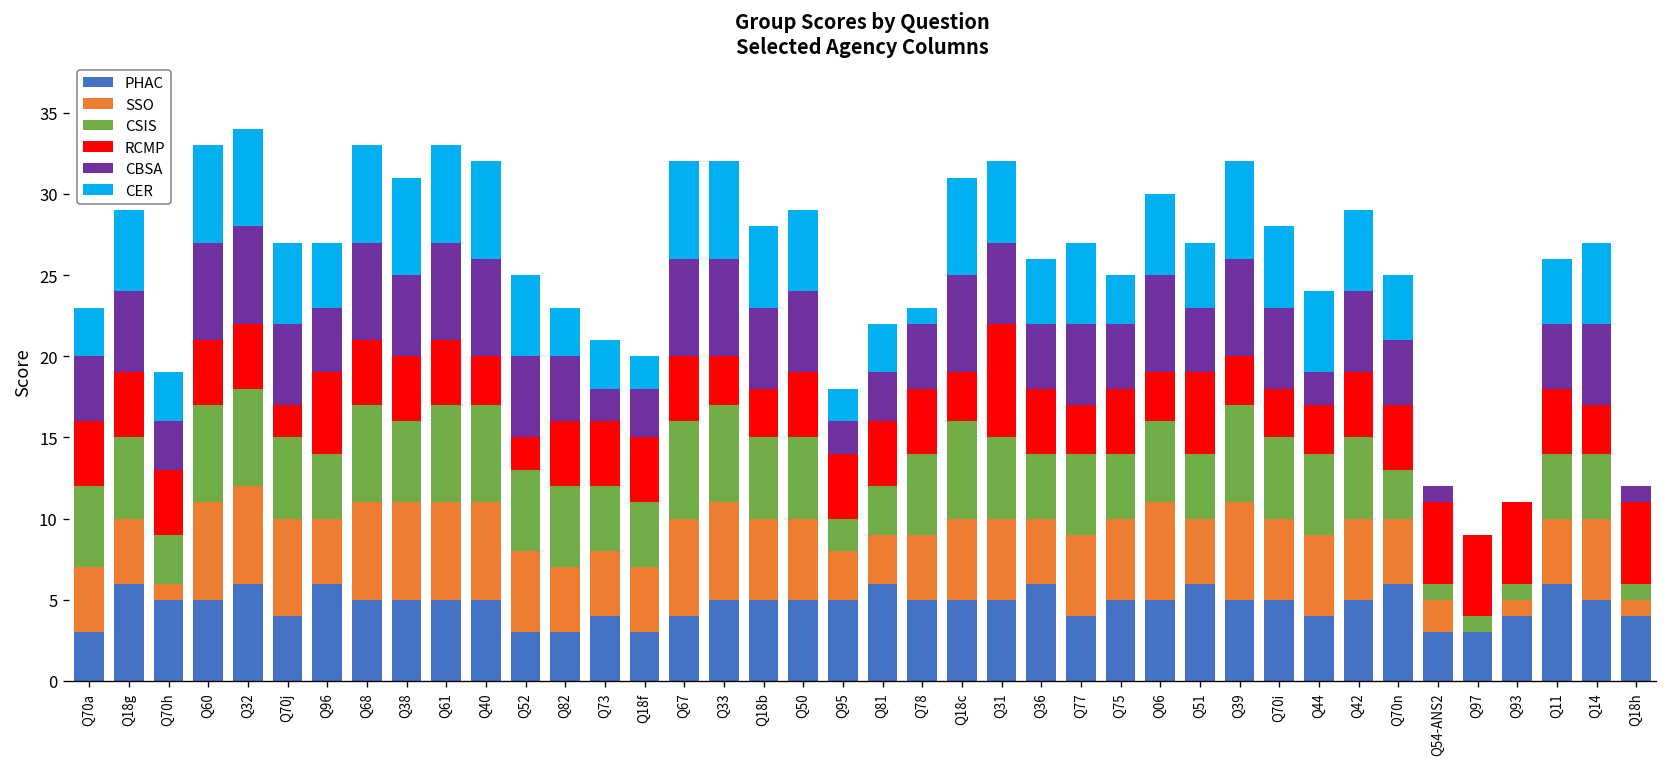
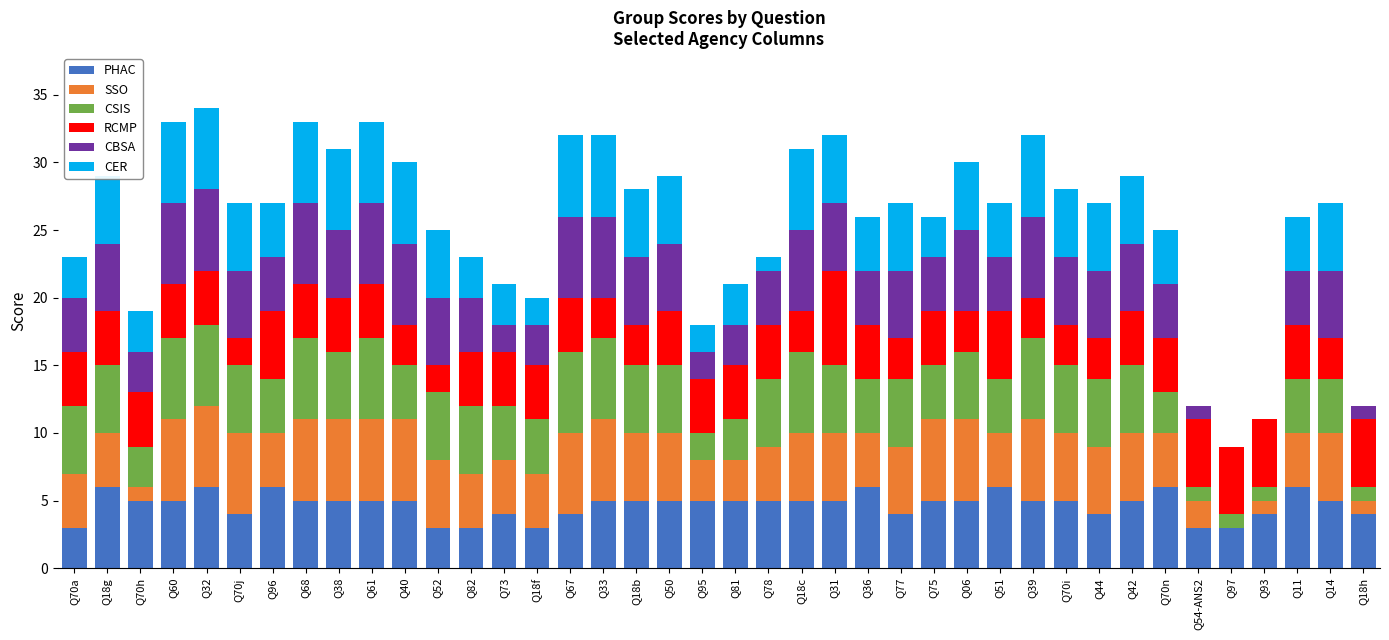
CSIS, Q40: 6 -> 4
PHAC, Q81: 6 -> 5
SSO, Q75: 5 -> 6
CBSA, Q44: 2 -> 5
